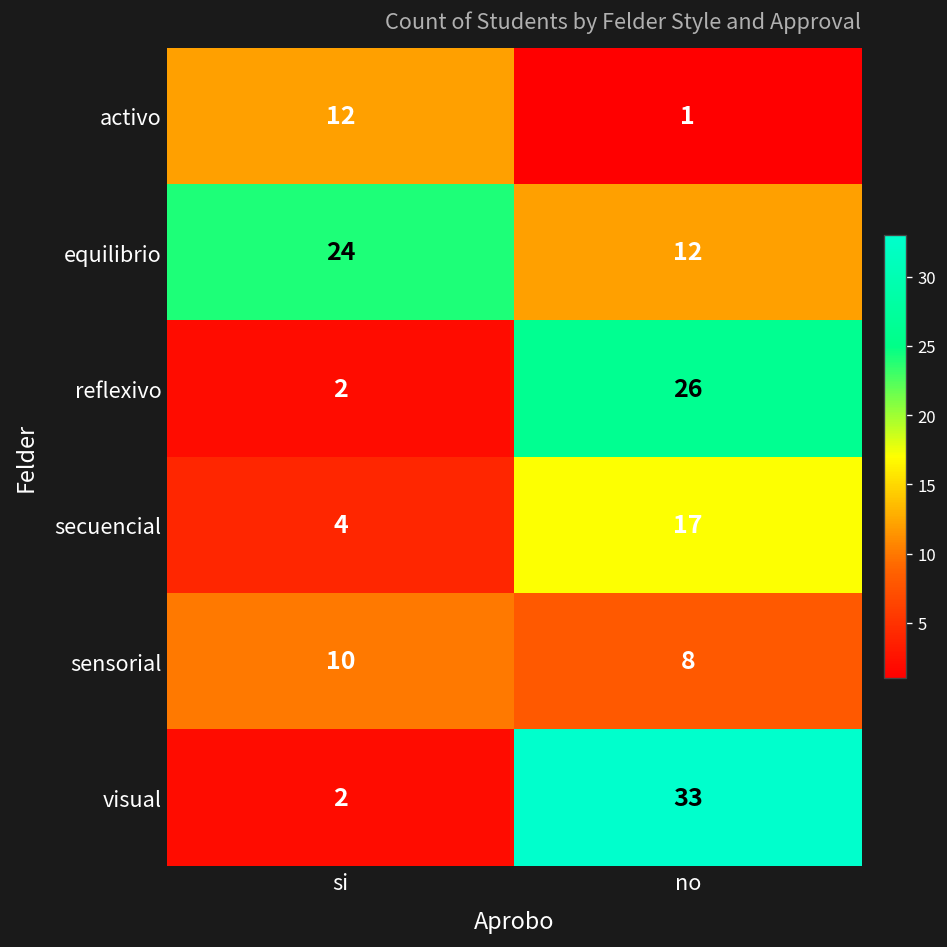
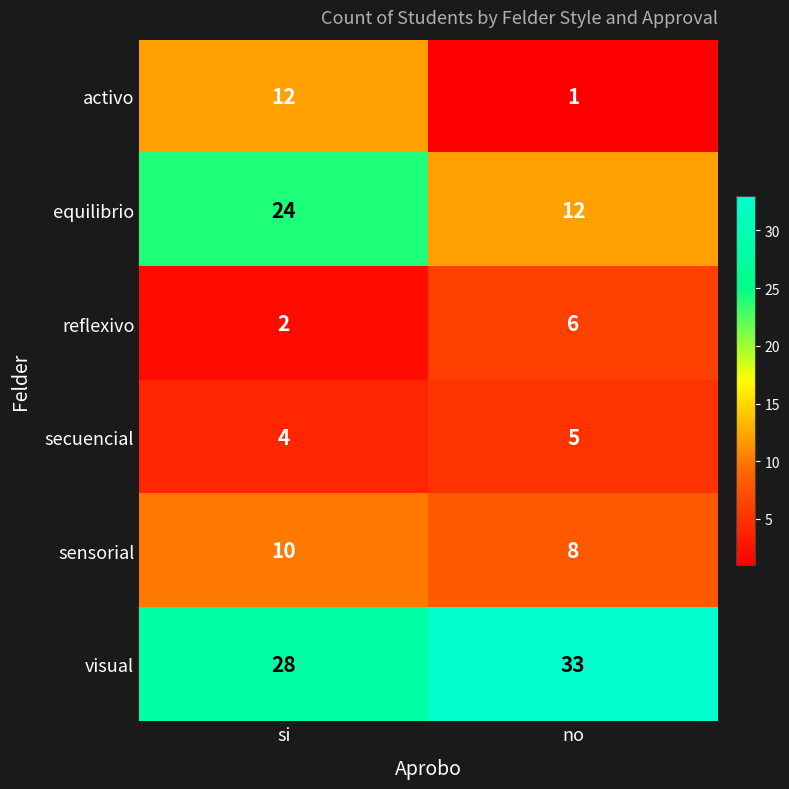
reflexivo, no: 26 -> 6
secuencial, no: 17 -> 5
visual, si: 2 -> 28
